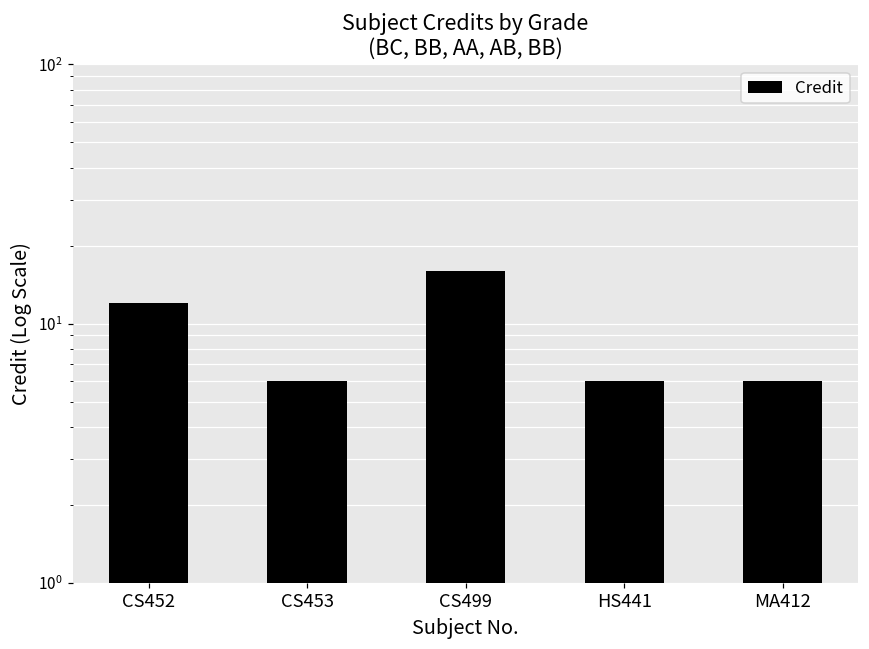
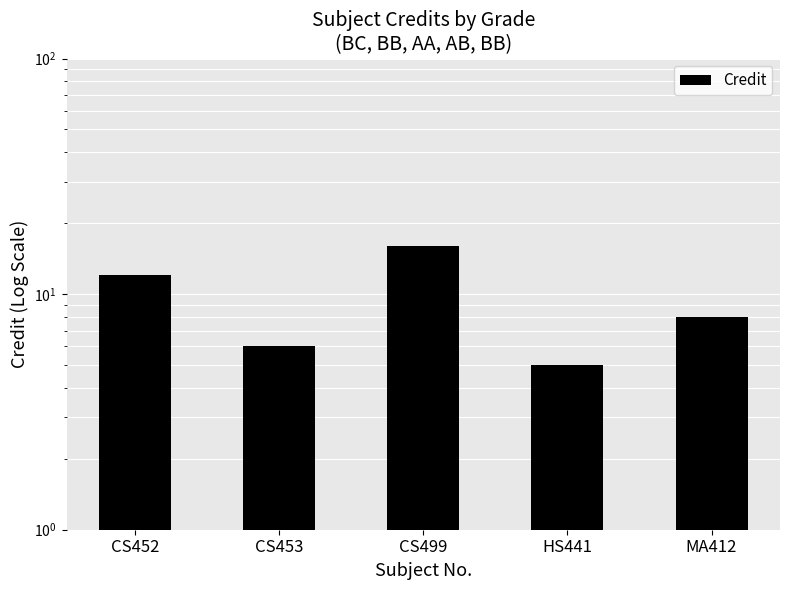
HS441: 6 -> 5
MA412: 6 -> 8
